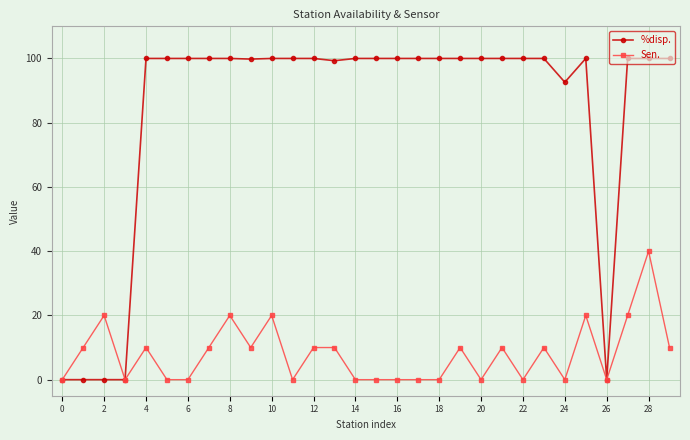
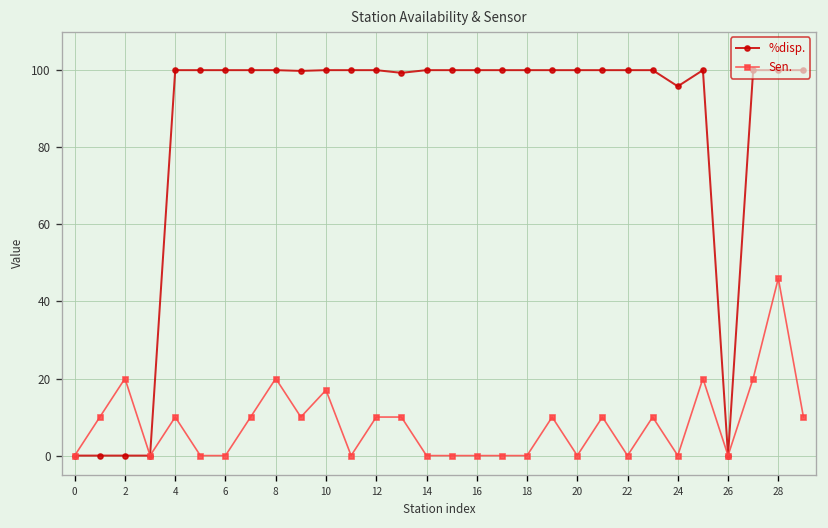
Sen., 10: 20 -> 17
%disp., 24: 93 -> 96
Sen., 28: 40 -> 46
